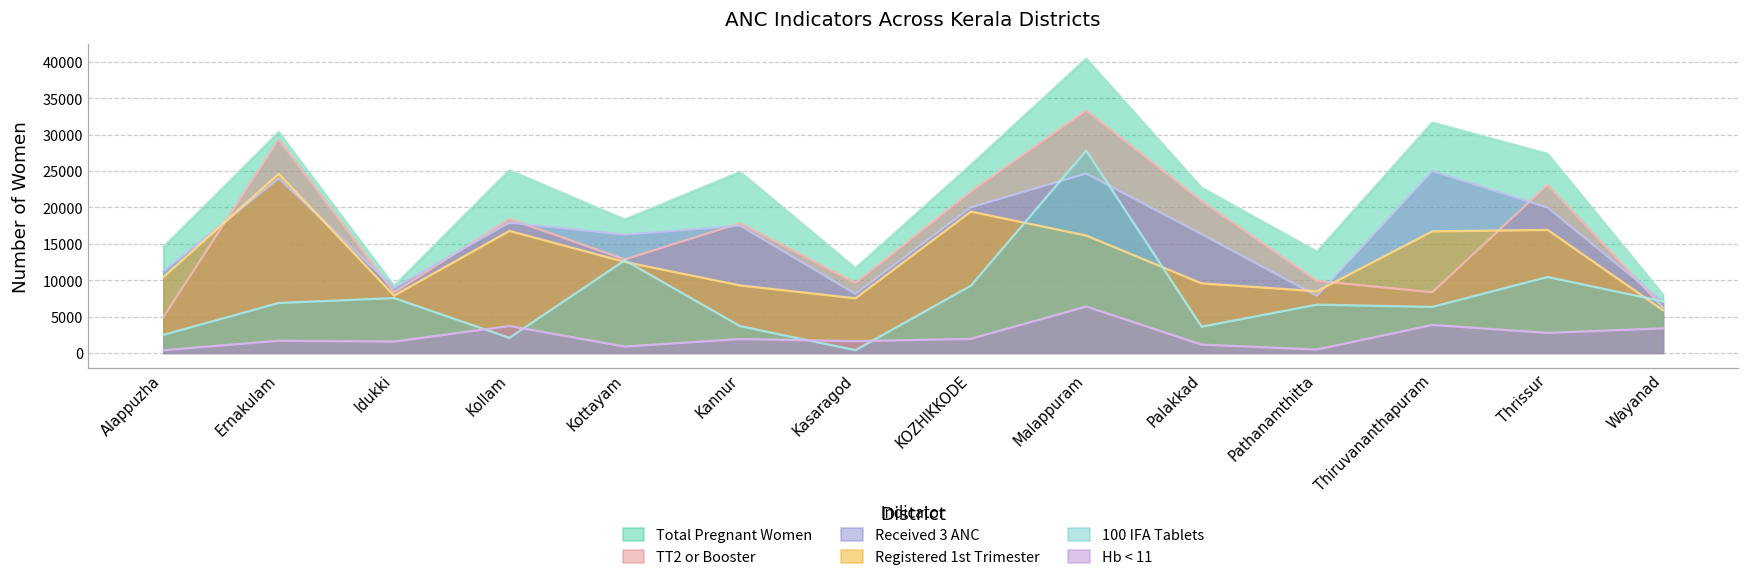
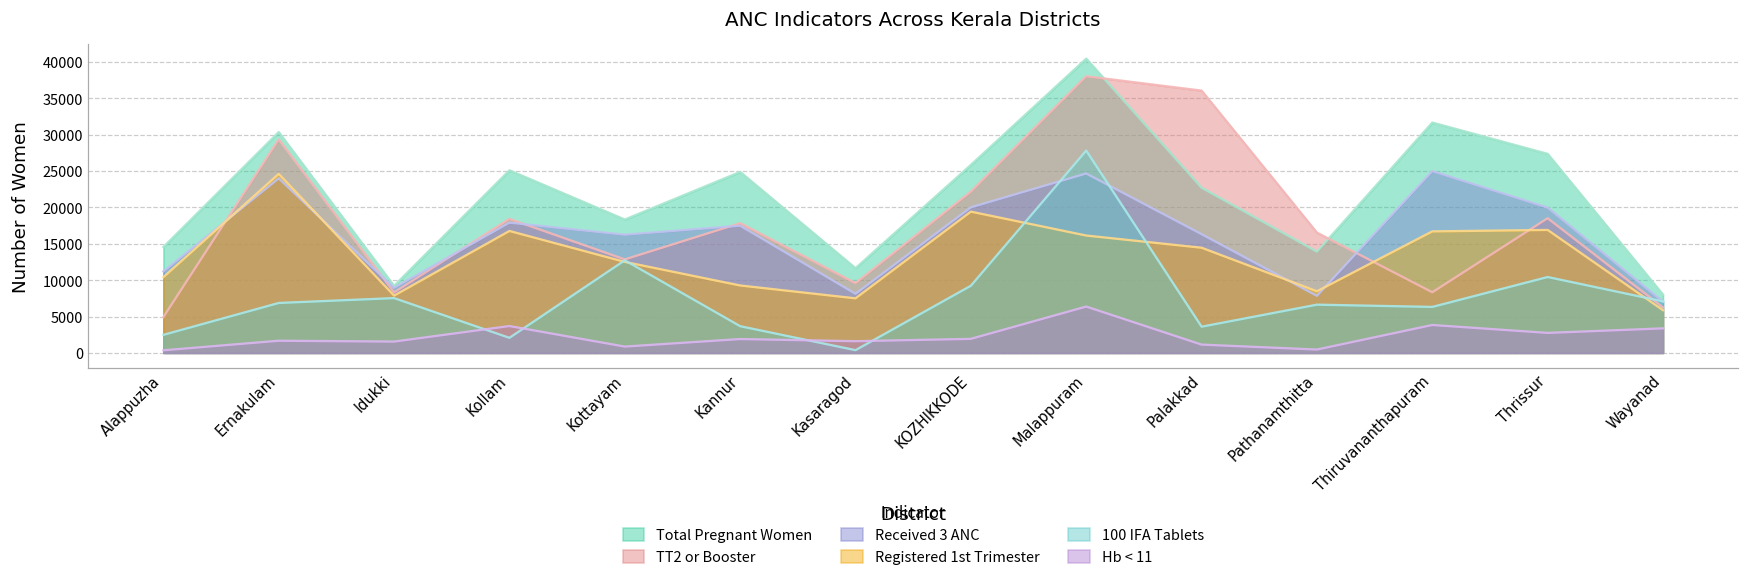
TT2 or Booster, Malappuram: 33000 -> 38000
TT2 or Booster, Palakkad: 21000 -> 36000
Registered 1st Trimester, Palakkad: 10000 -> 14000
TT2 or Booster, Pathanamthitta: 10000 -> 17000
TT2 or Booster, Thrissur: 23000 -> 19000
